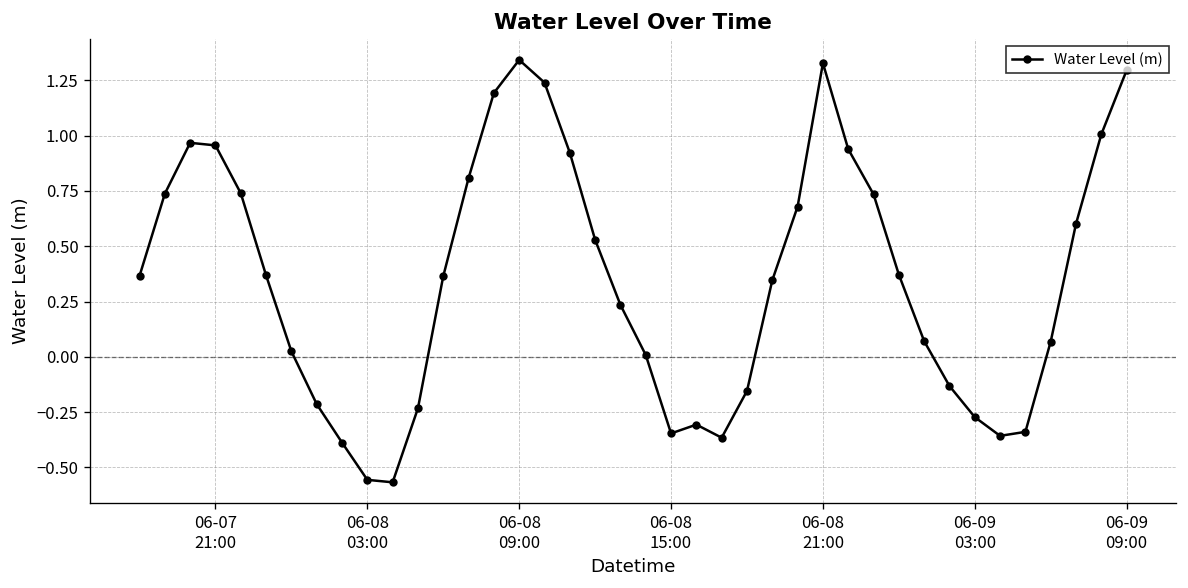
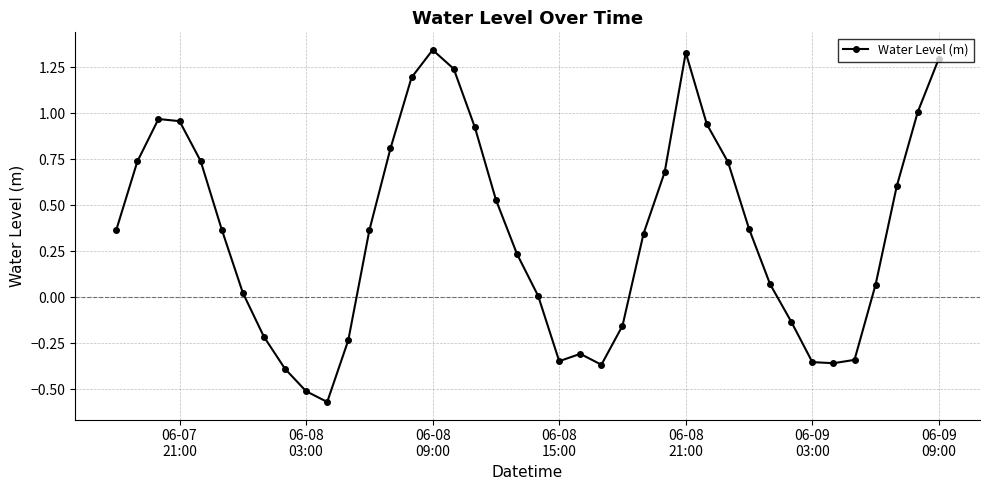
06-08 03:00: -0.56 -> -0.51
06-09 03:00: -0.27 -> -0.35
